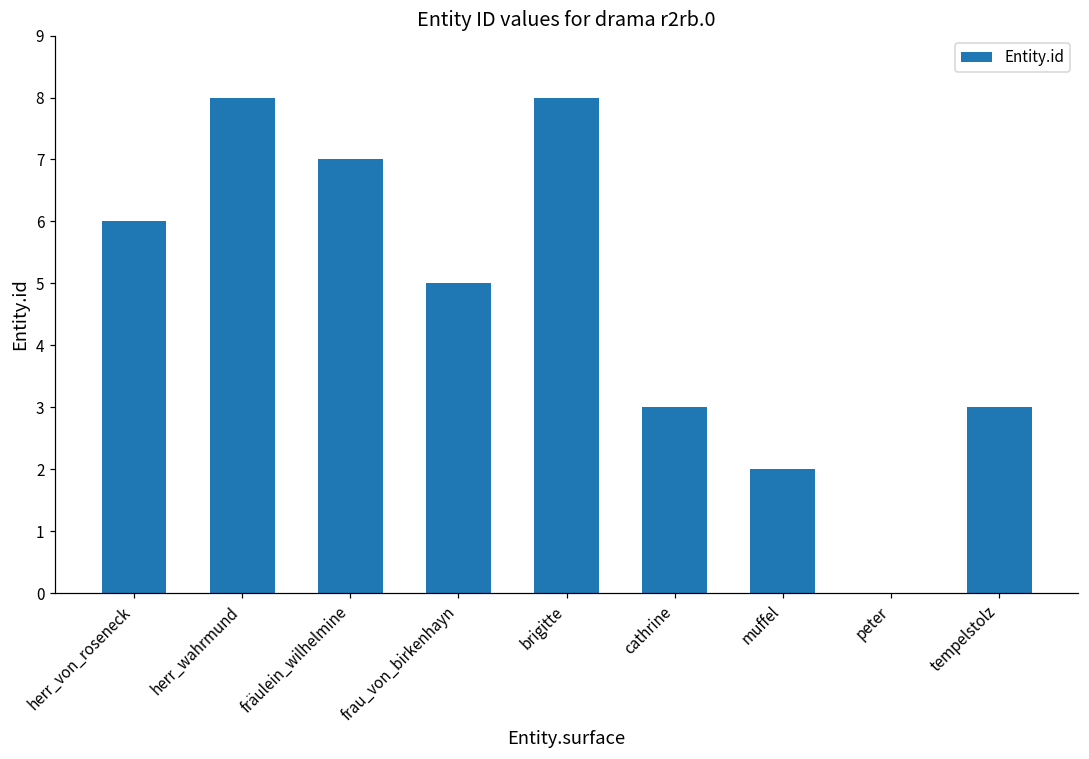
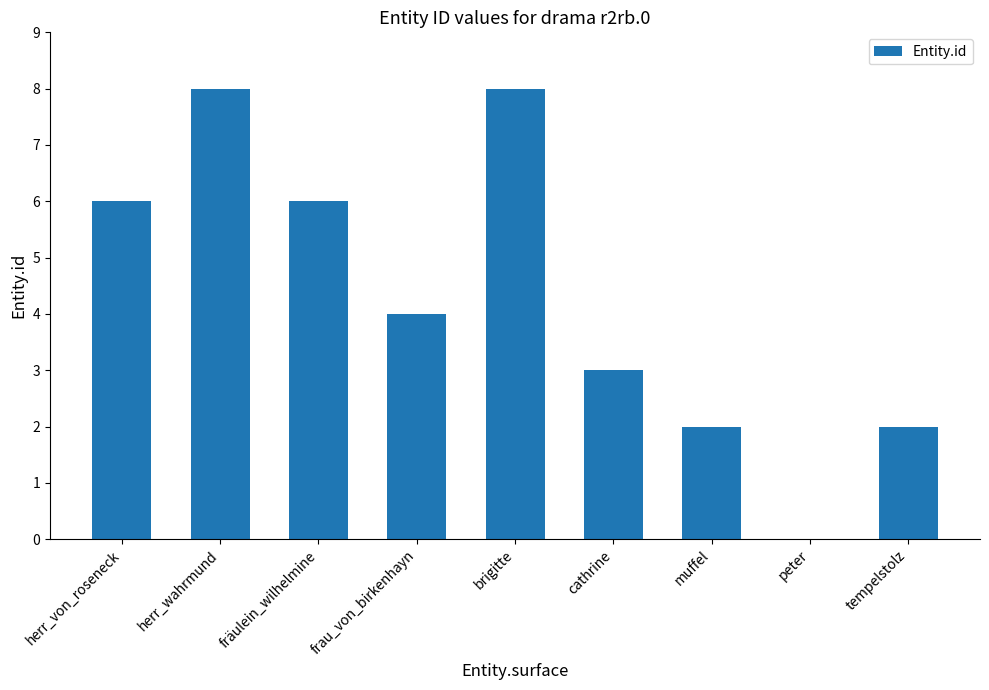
fräulein_wilhelmine: 7 -> 6
frau_von_birkenhayn: 5 -> 4
tempelstolz: 3 -> 2
